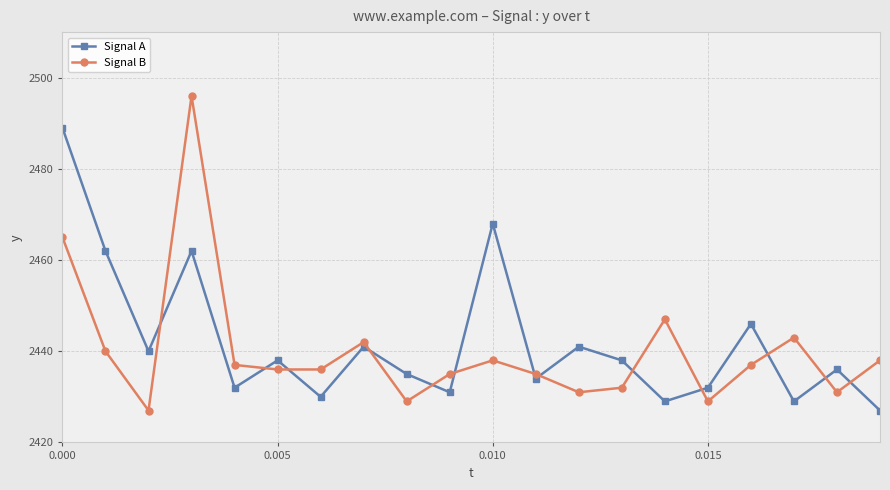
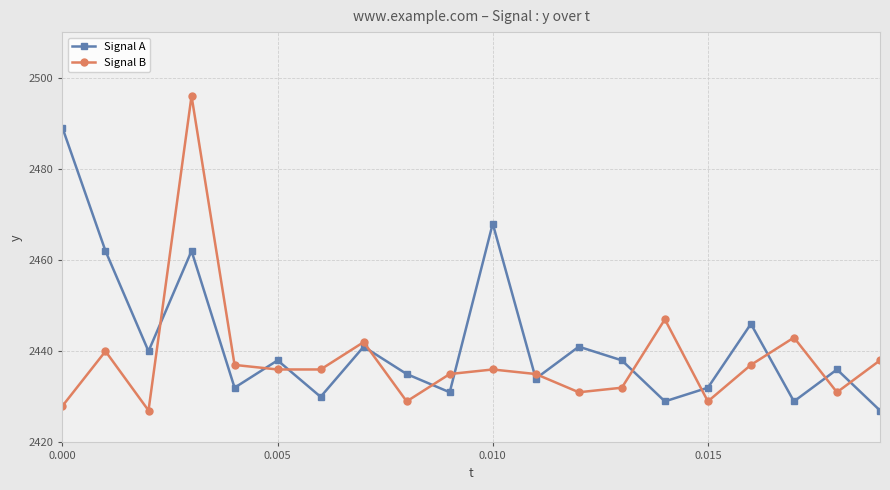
Signal B, 0.000: 2465 -> 2428
Signal B, 0.010: 2438 -> 2436
